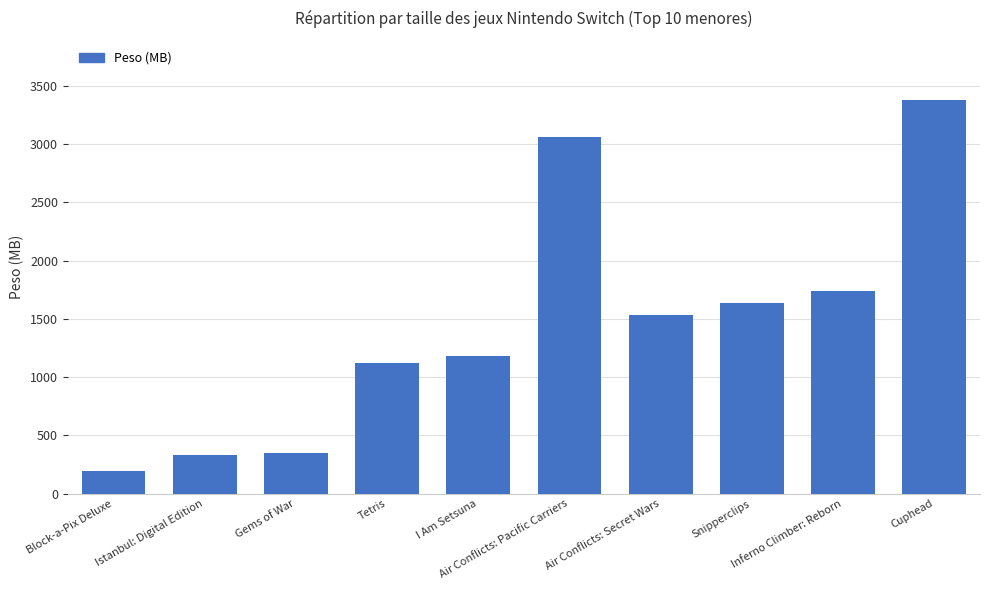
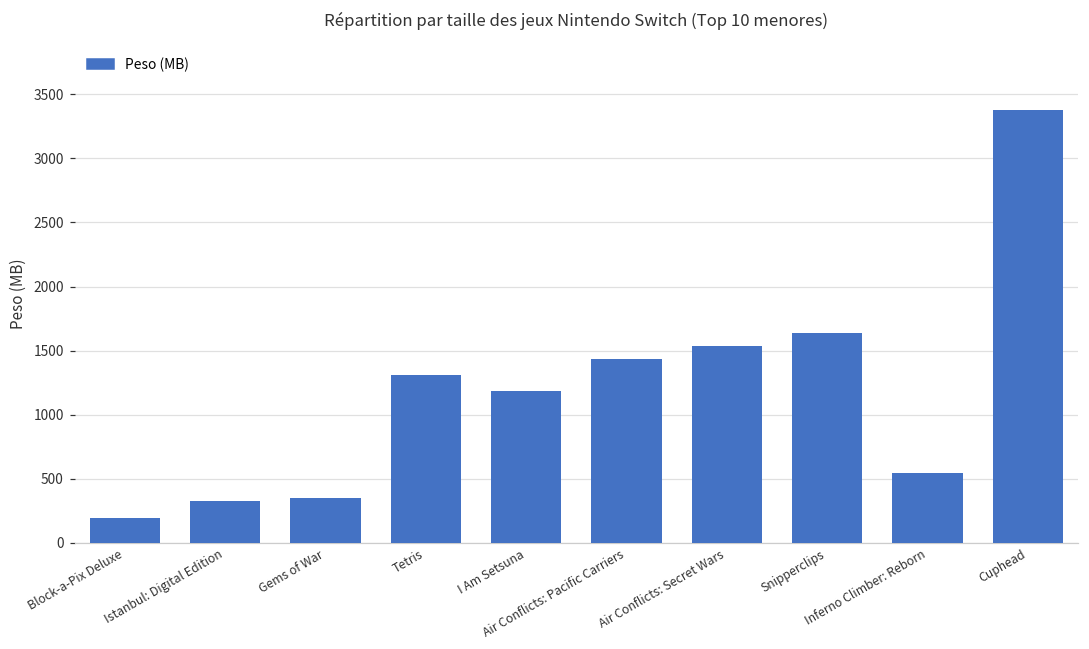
Tetris: 1120 -> 1310
Air Conflicts: Pacific Carriers: 3060 -> 1430
Inferno Climber: Reborn: 1740 -> 550
